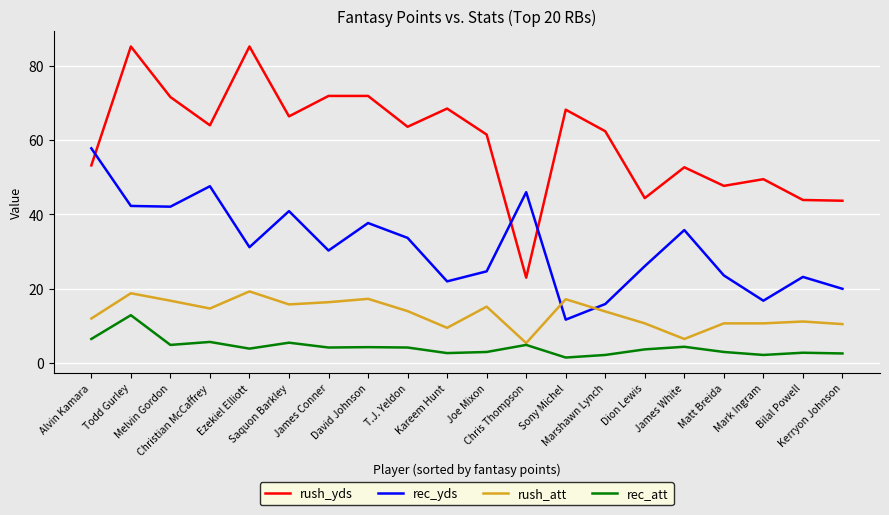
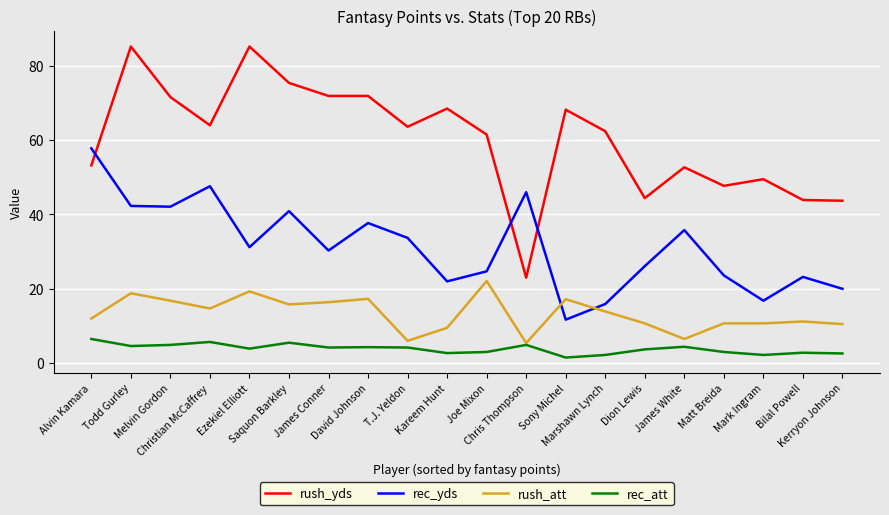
rec_att, Todd Gurley: 13 -> 5
rush_yds, Saquon Barkley: 66 -> 75
rush_att, T.J. Yeldon: 14 -> 6
rush_att, Joe Mixon: 15 -> 22
